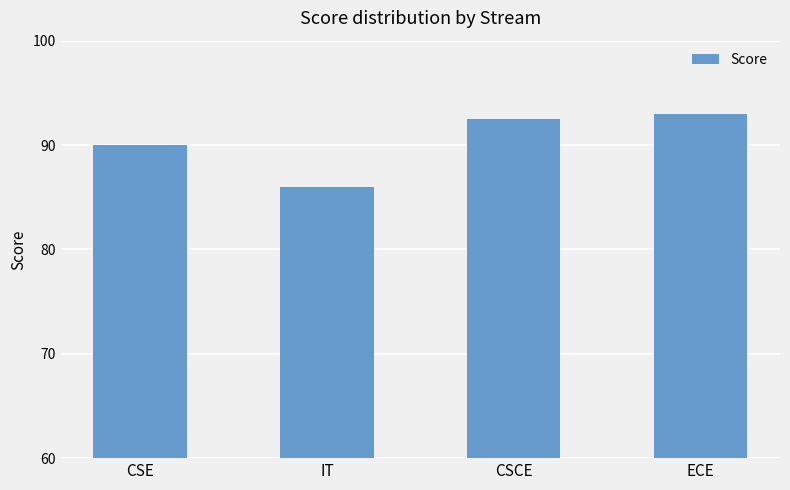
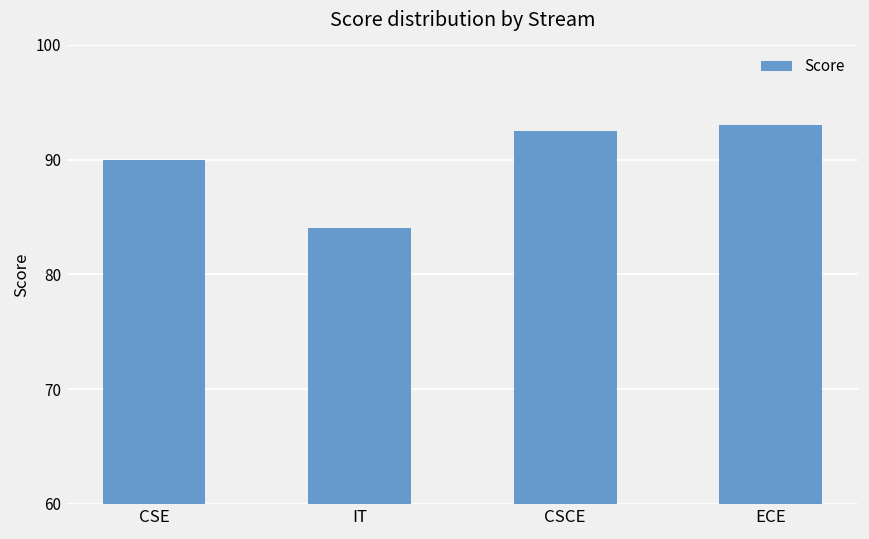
IT: 86 -> 84
